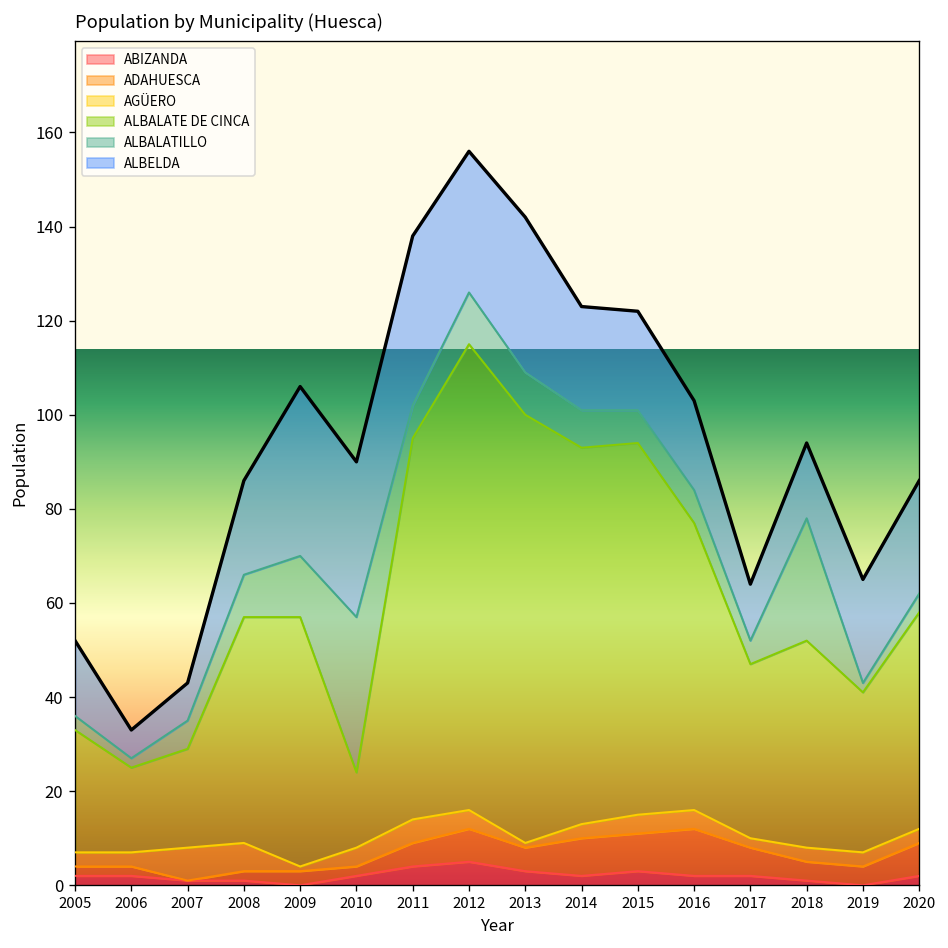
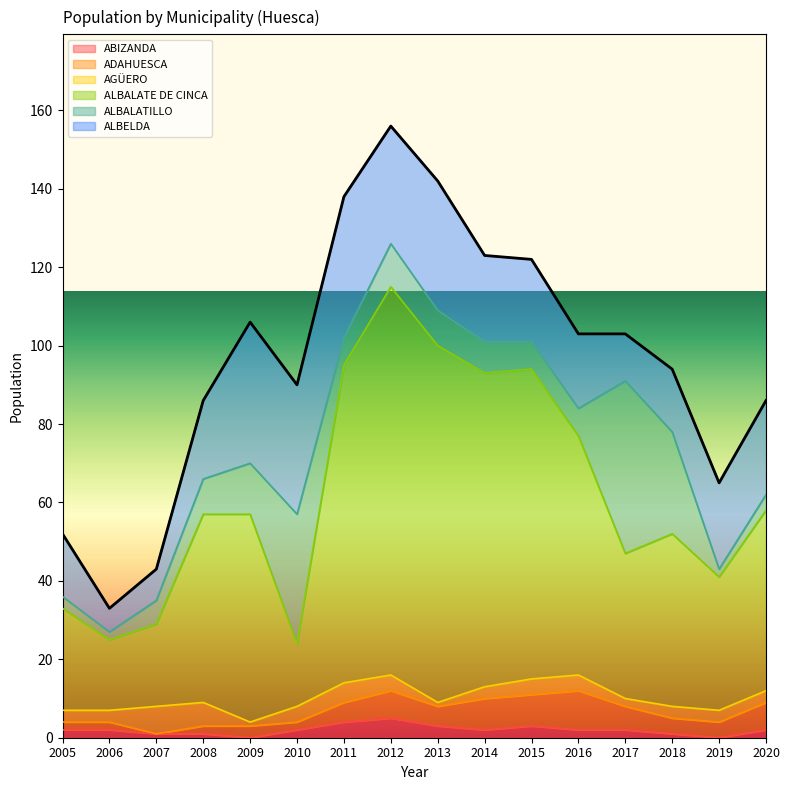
ALBALATILLO, 2017: 5 -> 44
